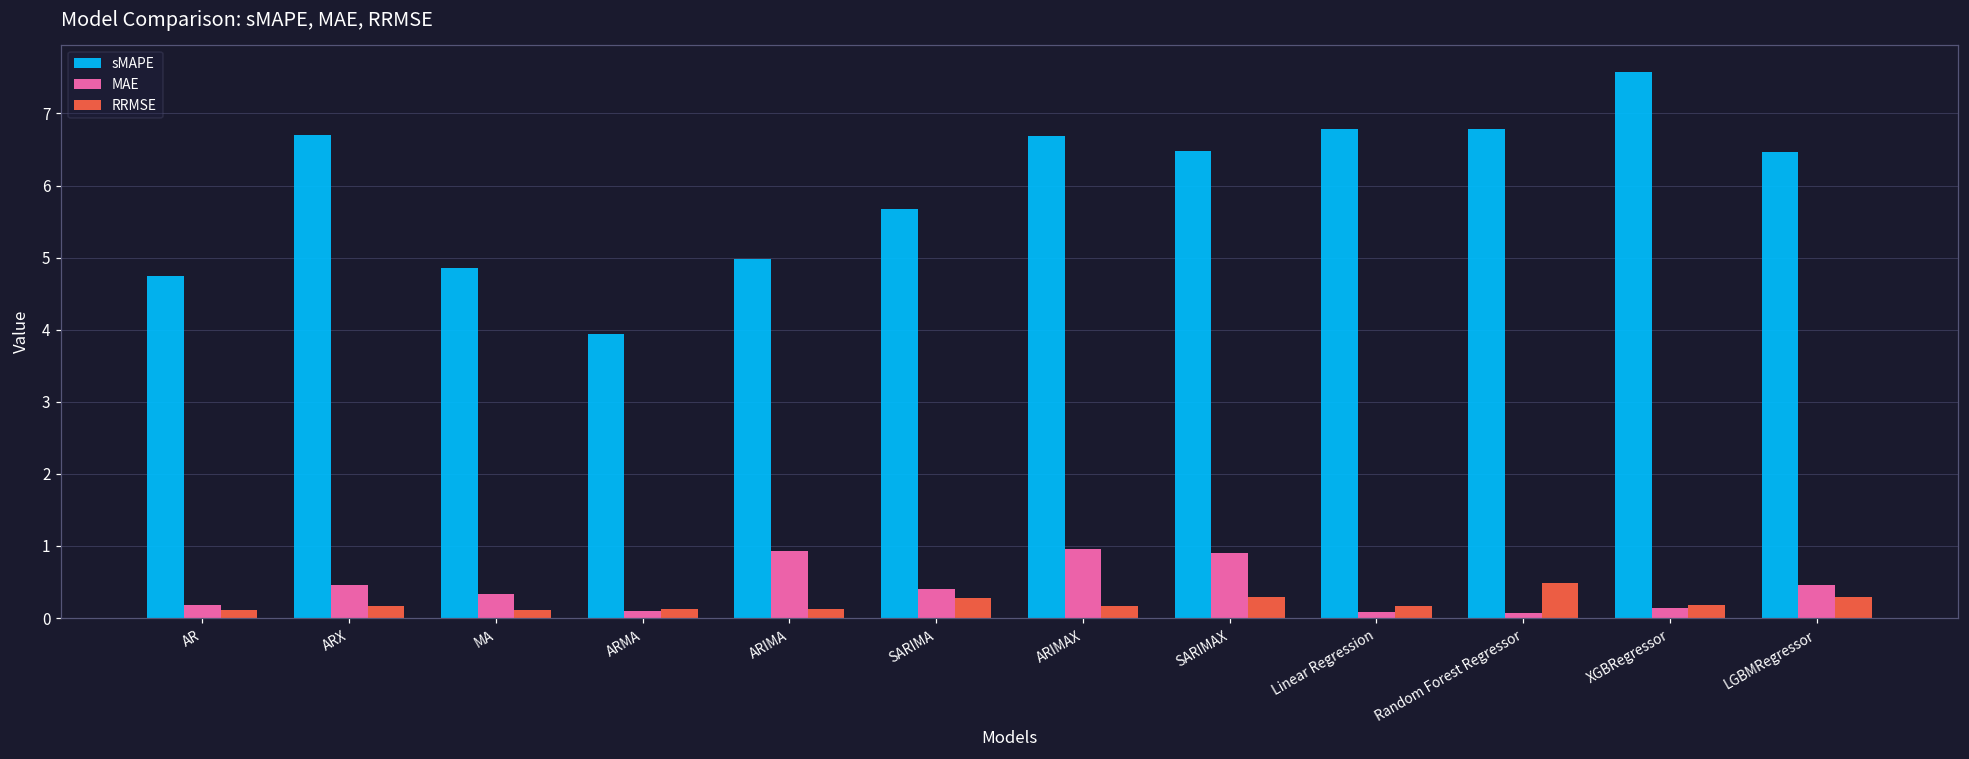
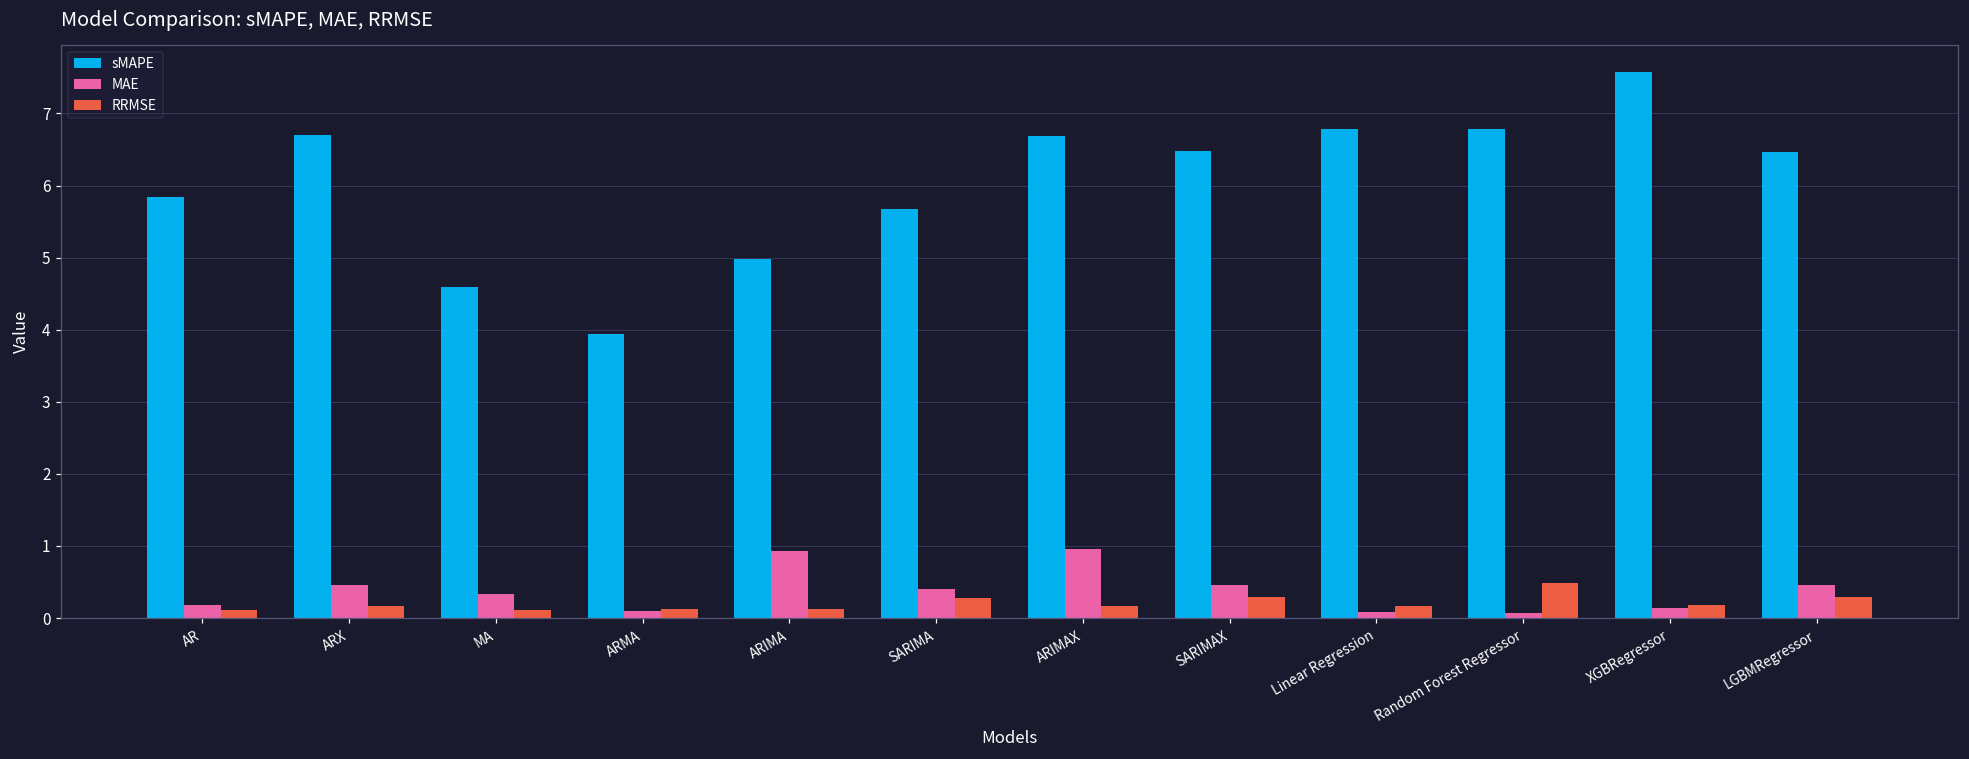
sMAPE, AR: 4.7 -> 5.8
sMAPE, MA: 4.9 -> 4.6
MAE, SARIMAX: 0.9 -> 0.5
